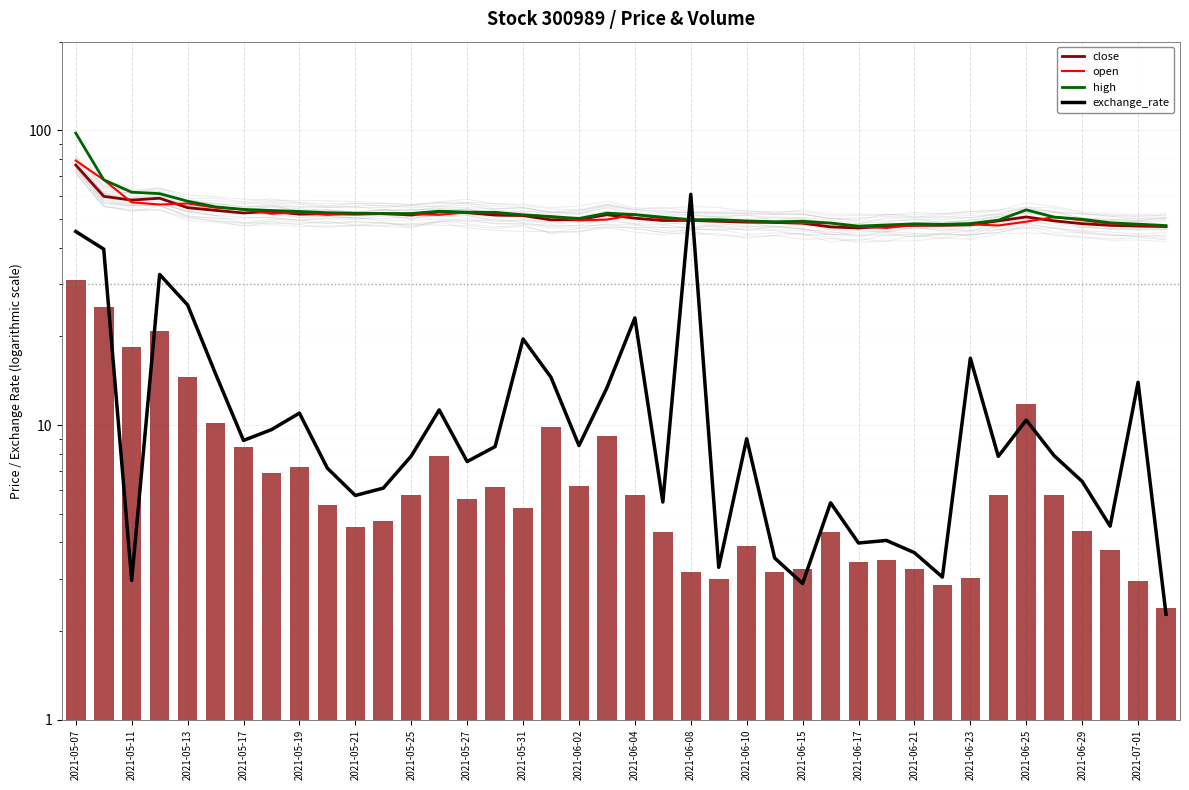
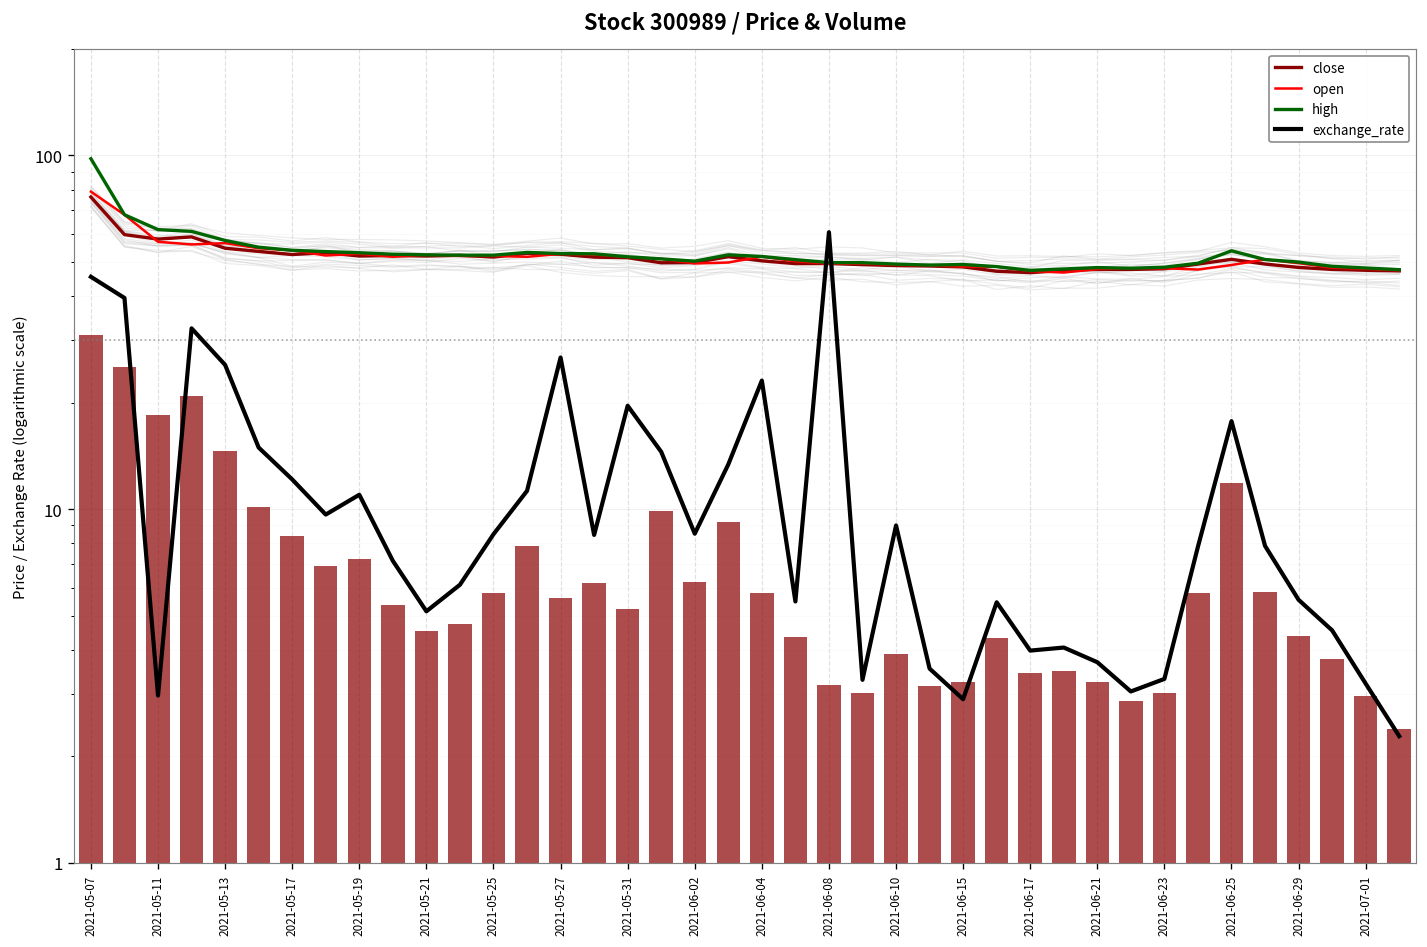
exchange_rate, 2021-05-17: 8.9 -> 12.1
exchange_rate, 2021-05-21: 5.8 -> 5.1
exchange_rate, 2021-05-25: 7.9 -> 8.5
exchange_rate, 2021-05-27: 7.5 -> 27
exchange_rate, 2021-06-23: 17 -> 3.3
exchange_rate, 2021-06-25: 10.4 -> 18
exchange_rate, 2021-06-29: 6.4 -> 5.5
exchange_rate, 2021-07-01: 14 -> 3.2
